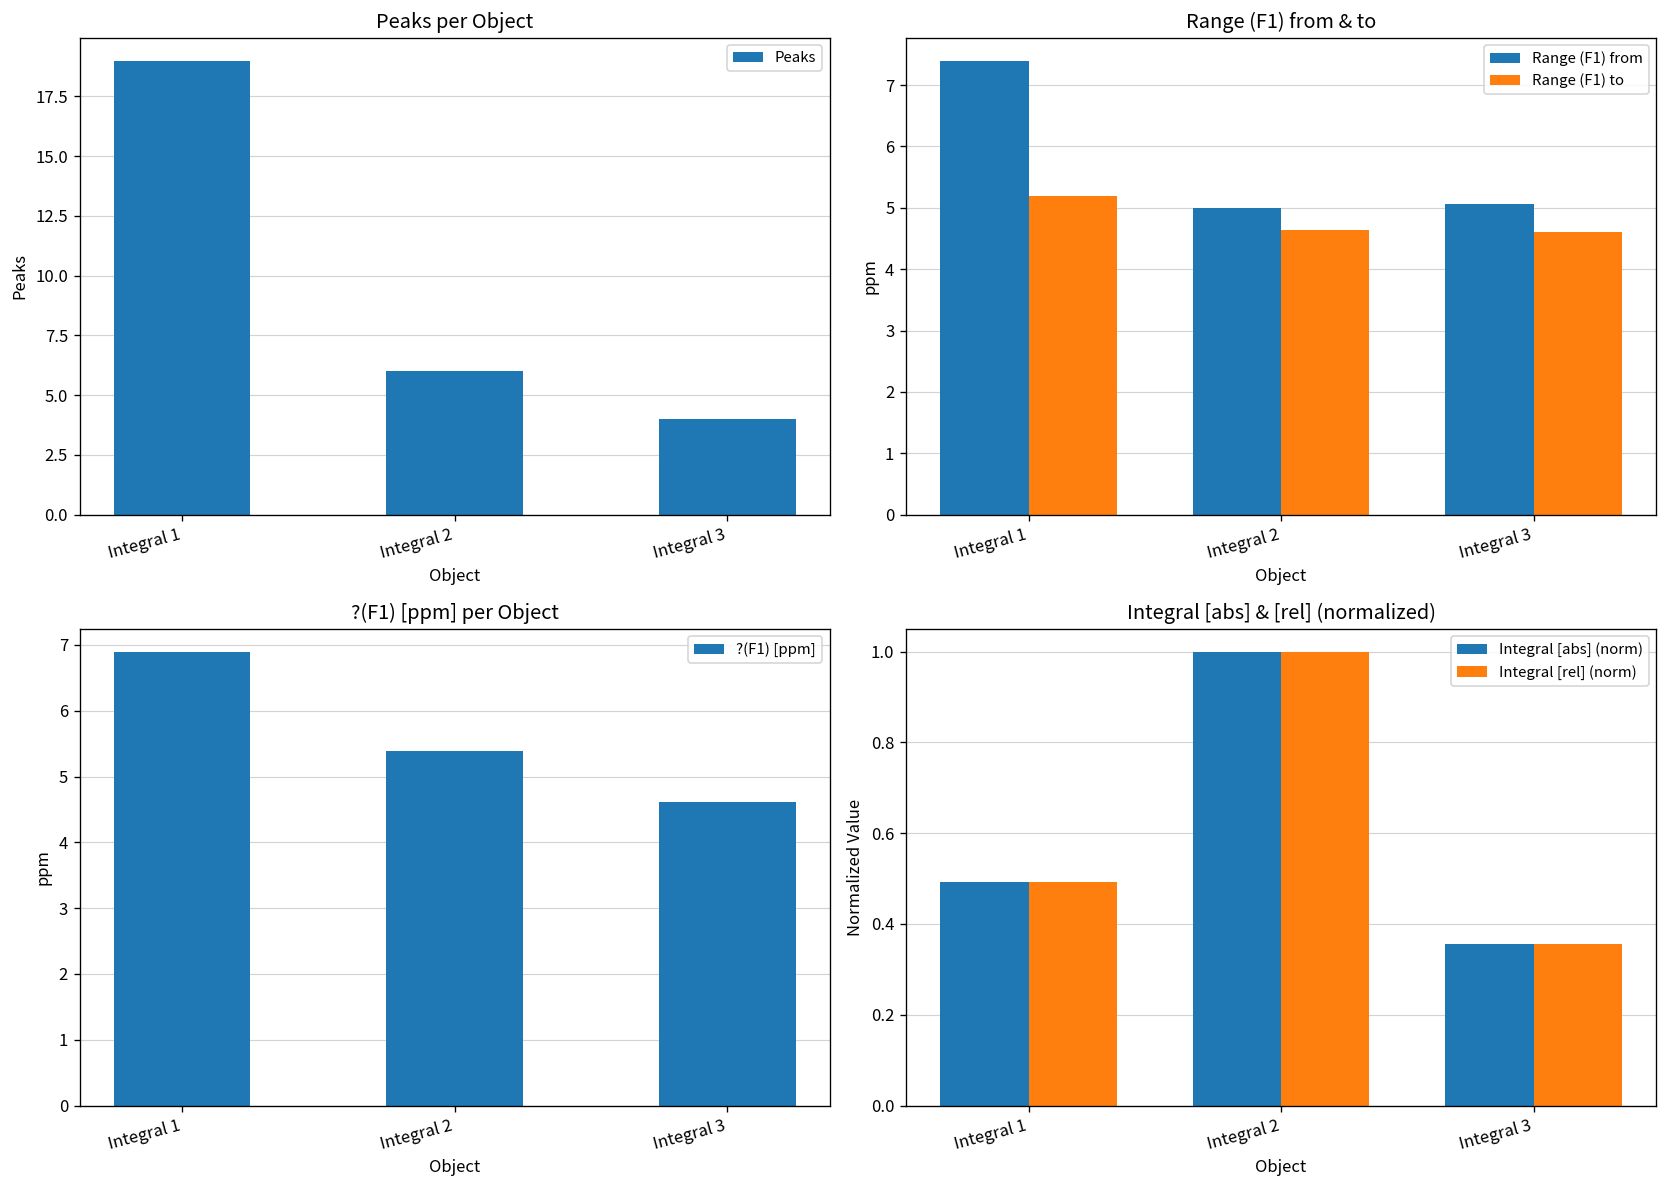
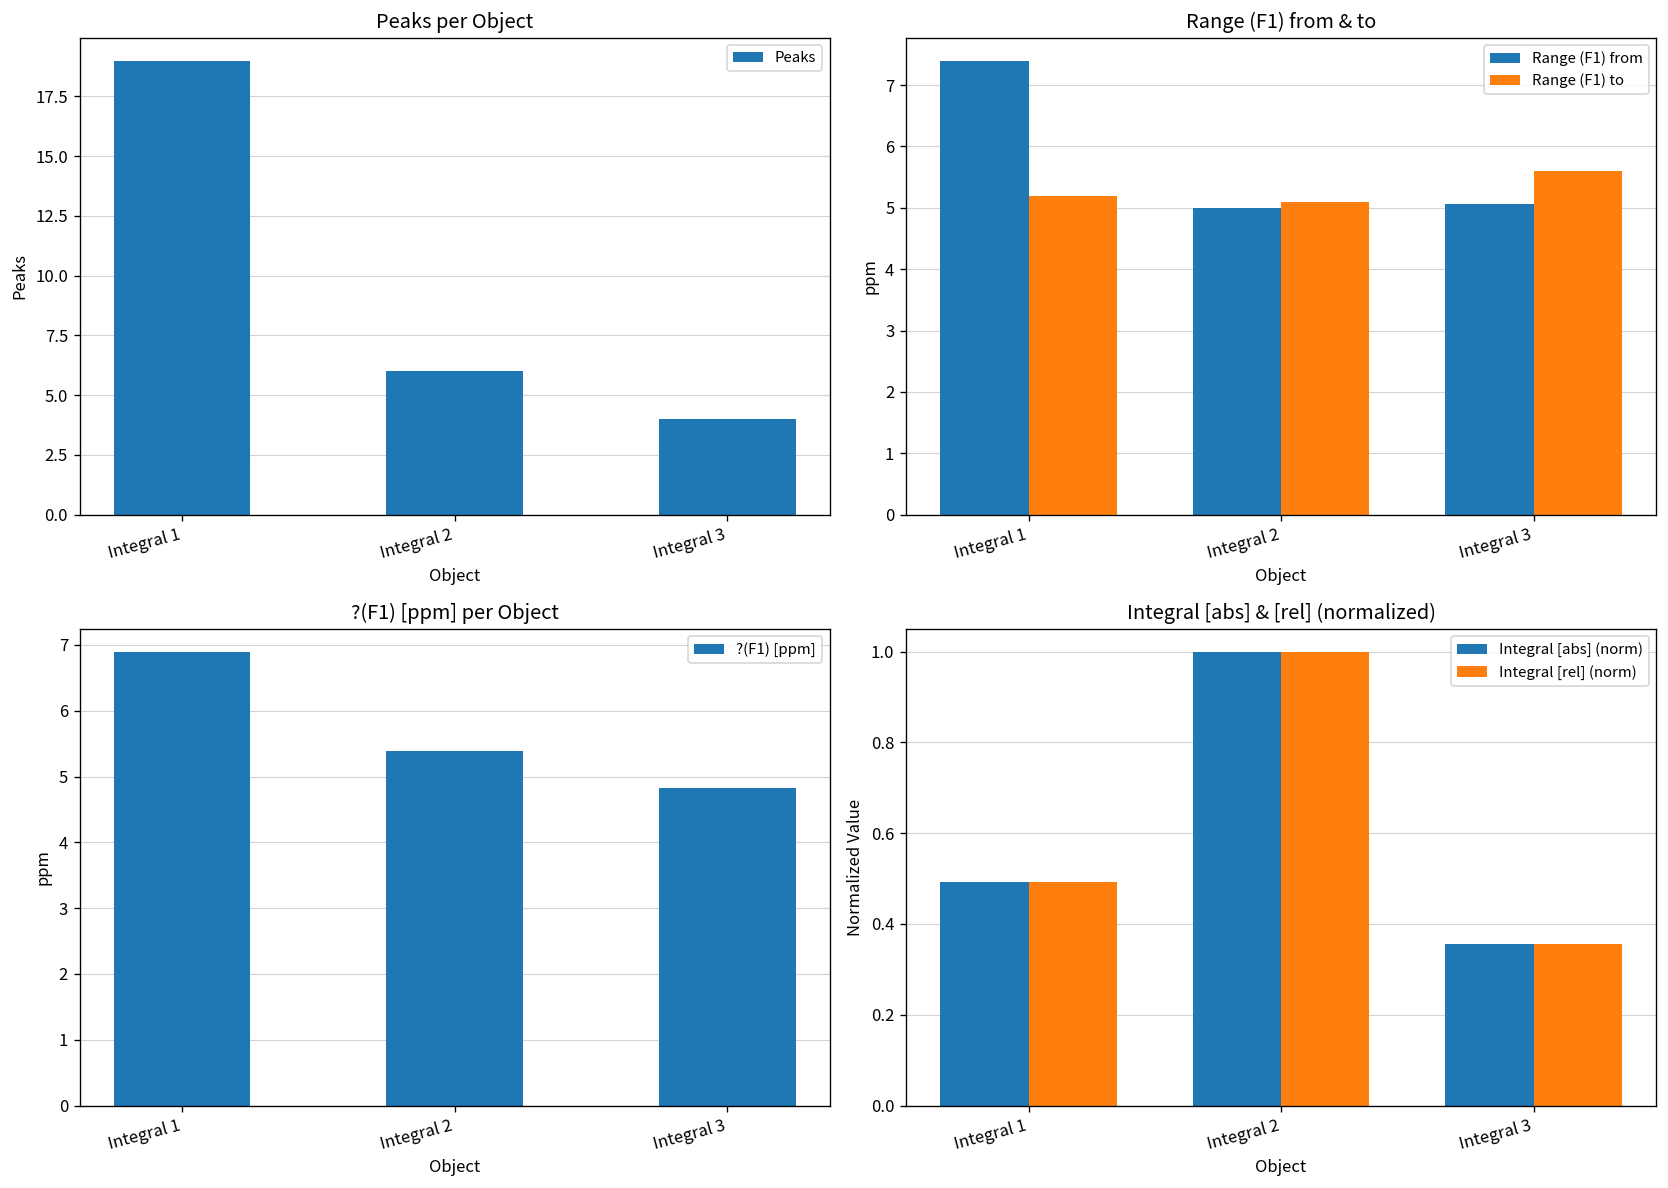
Range (F1) from & to, Range (F1) to, Integral 2: 4.6 -> 5.1
Range (F1) from & to, Range (F1) to, Integral 3: 4.6 -> 5.6
?(F1) [ppm] per Object, Integral 3: 4.6 -> 4.8
